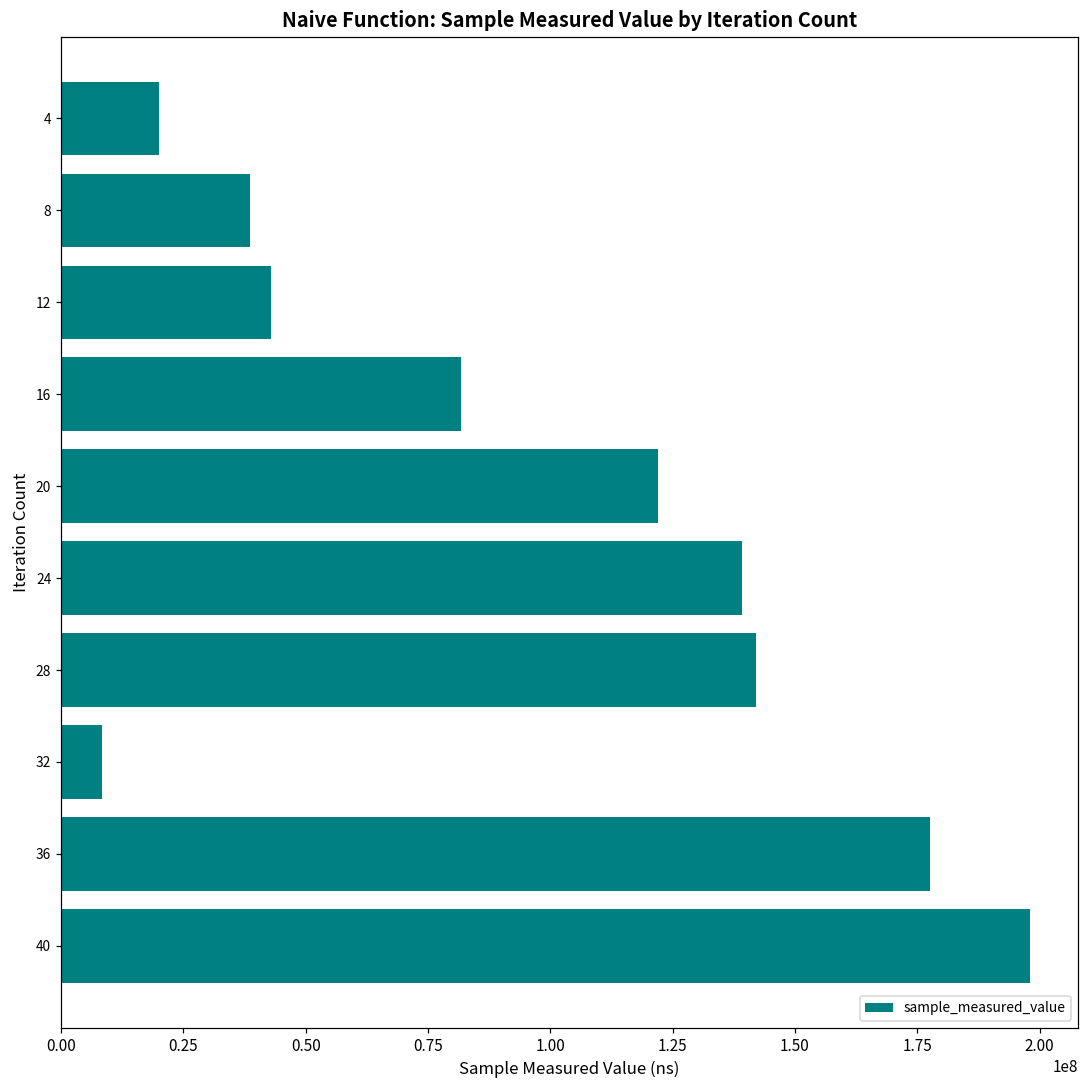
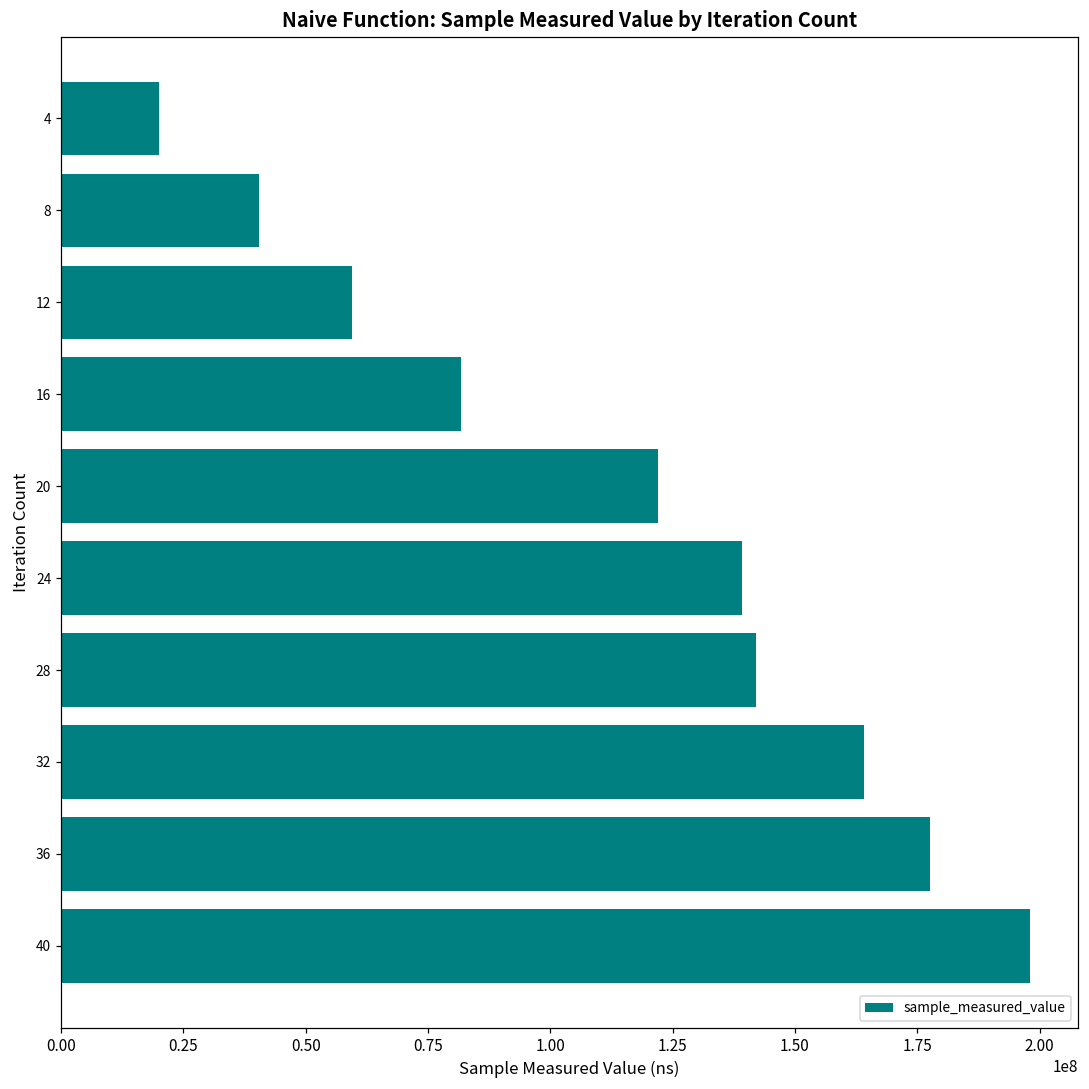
8: 39000000 -> 40000000
12: 43000000 -> 60000000
32: 8000000 -> 164000000
